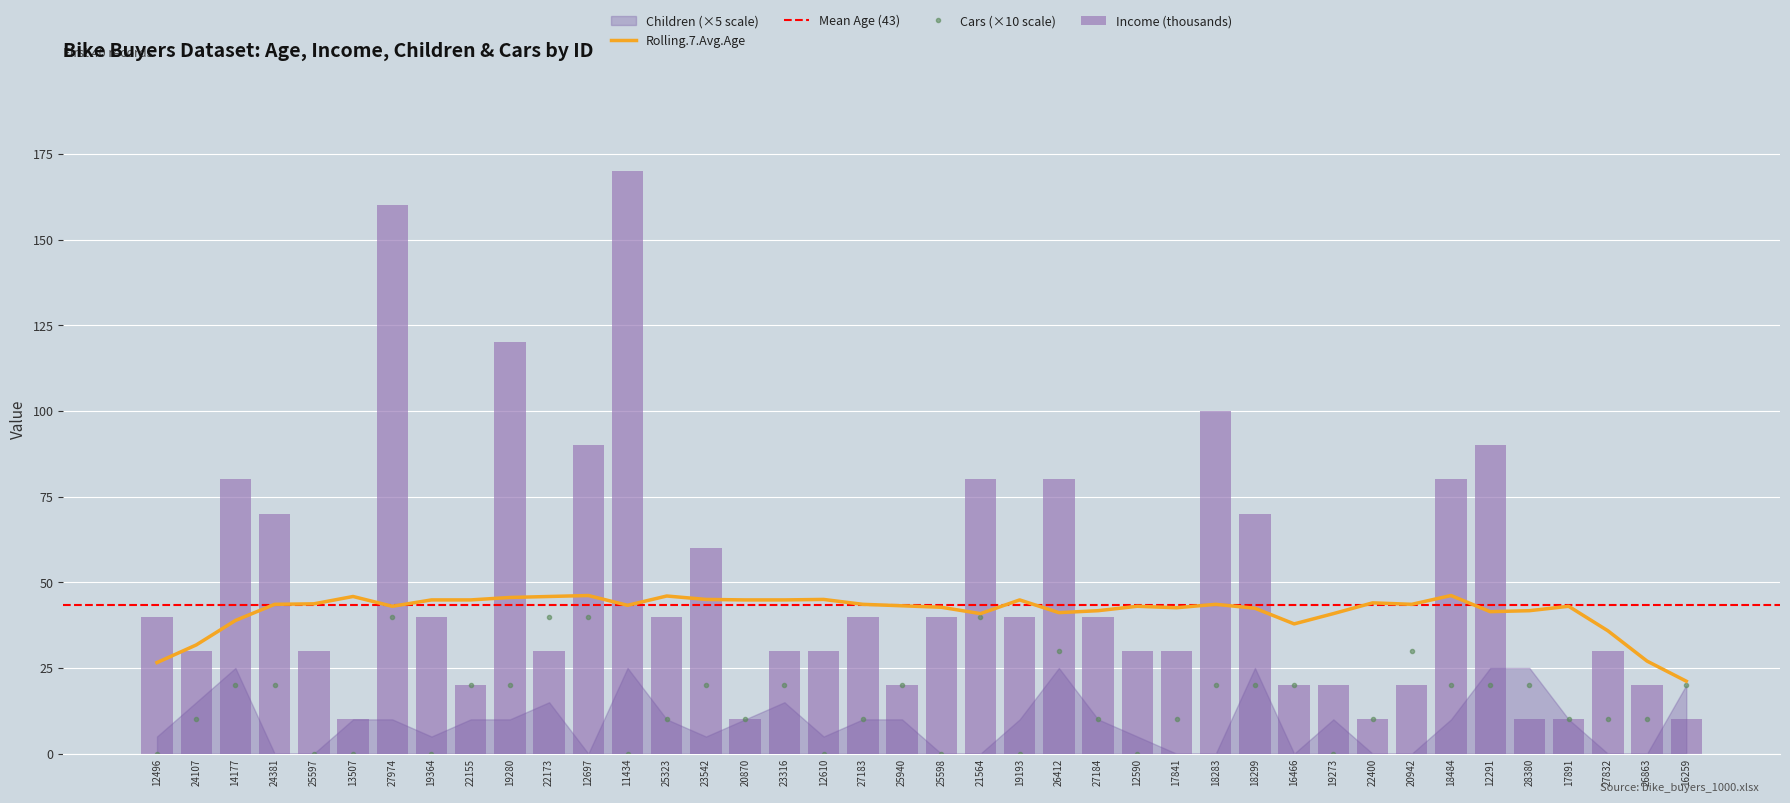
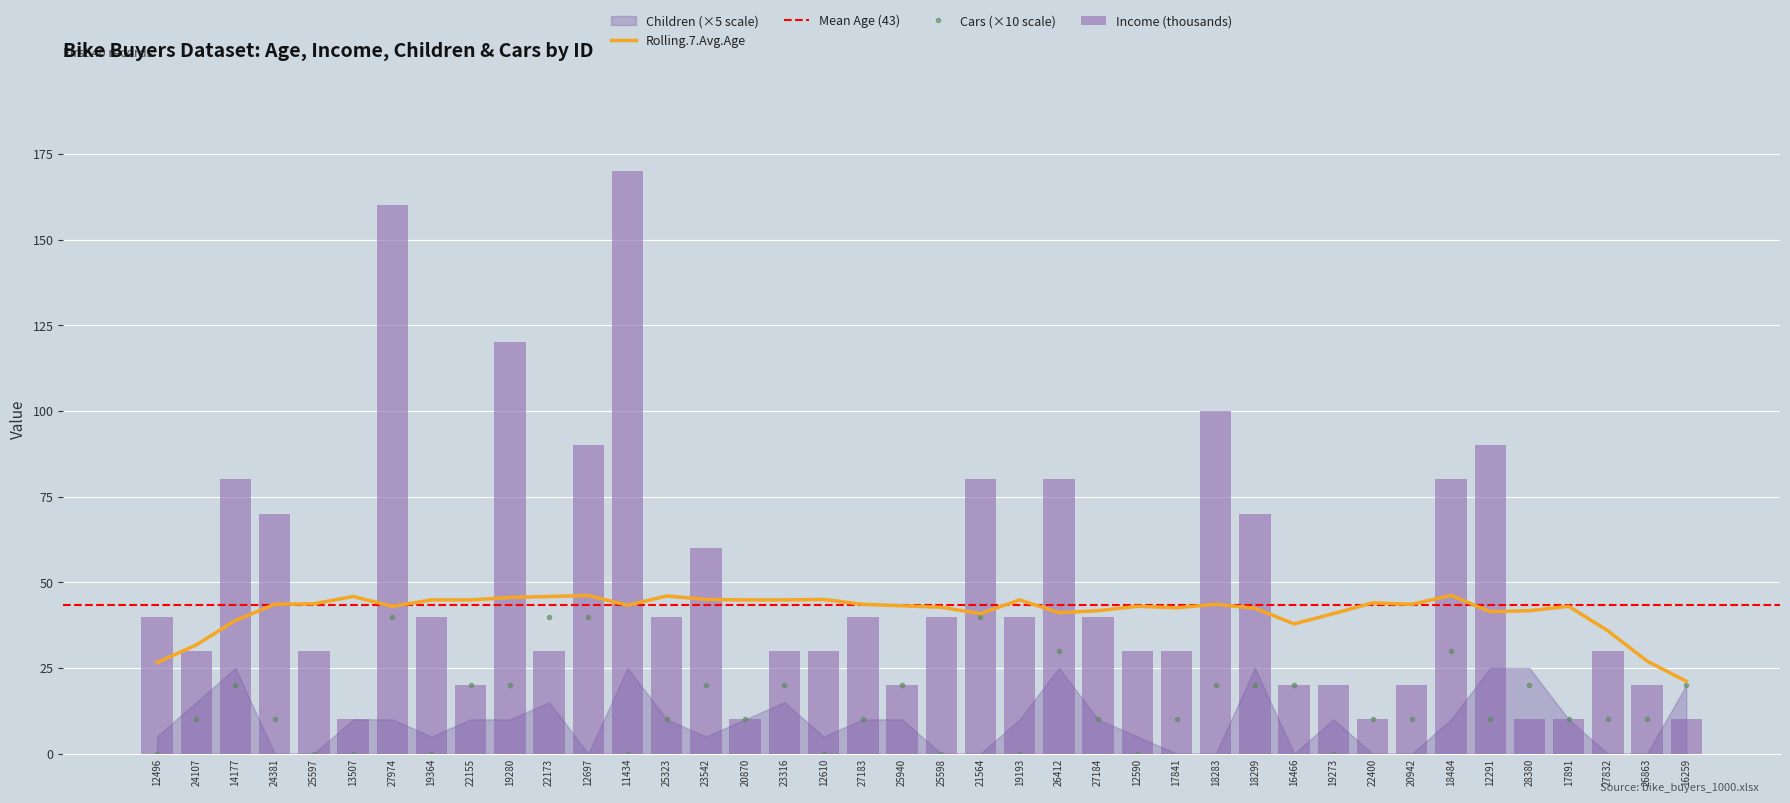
Cars (×10 scale), 24381: 20 -> 10
Cars (×10 scale), 20942: 30 -> 10
Cars (×10 scale), 18484: 20 -> 30
Cars (×10 scale), 12291: 20 -> 10
